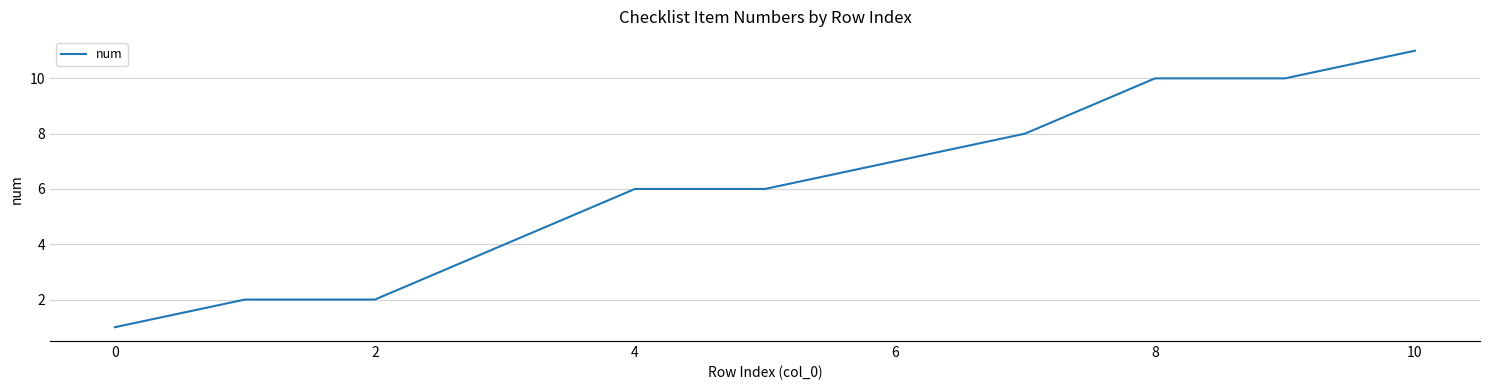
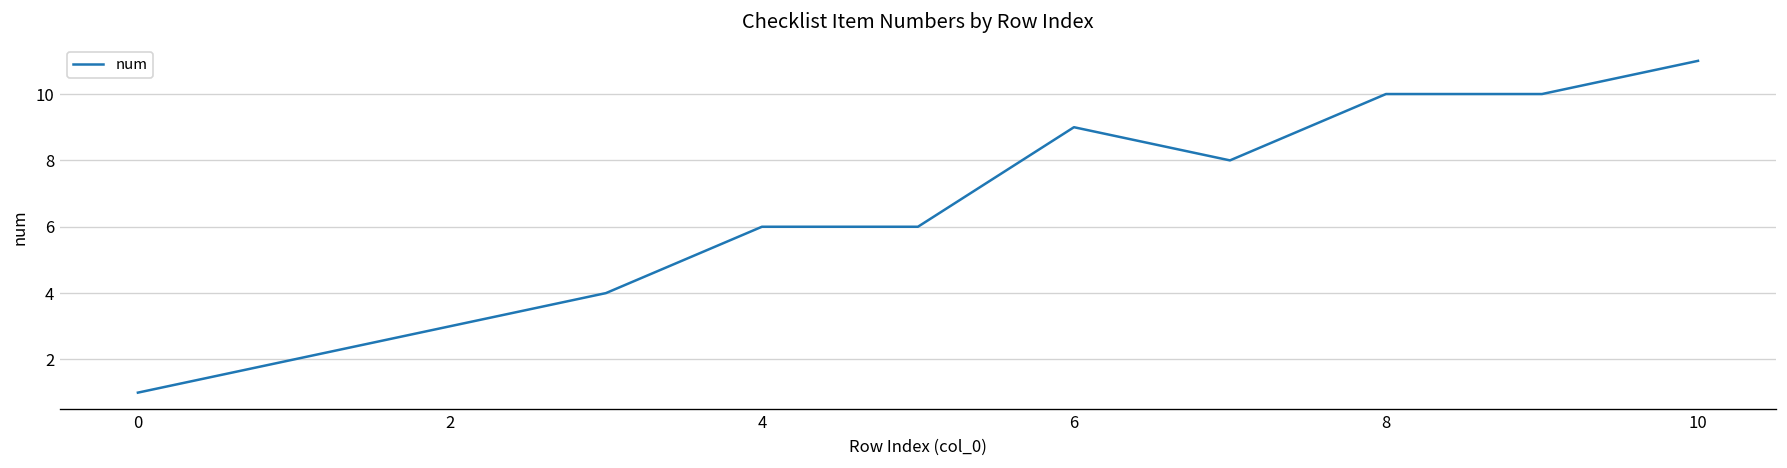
2: 2 -> 3
6: 7 -> 9
